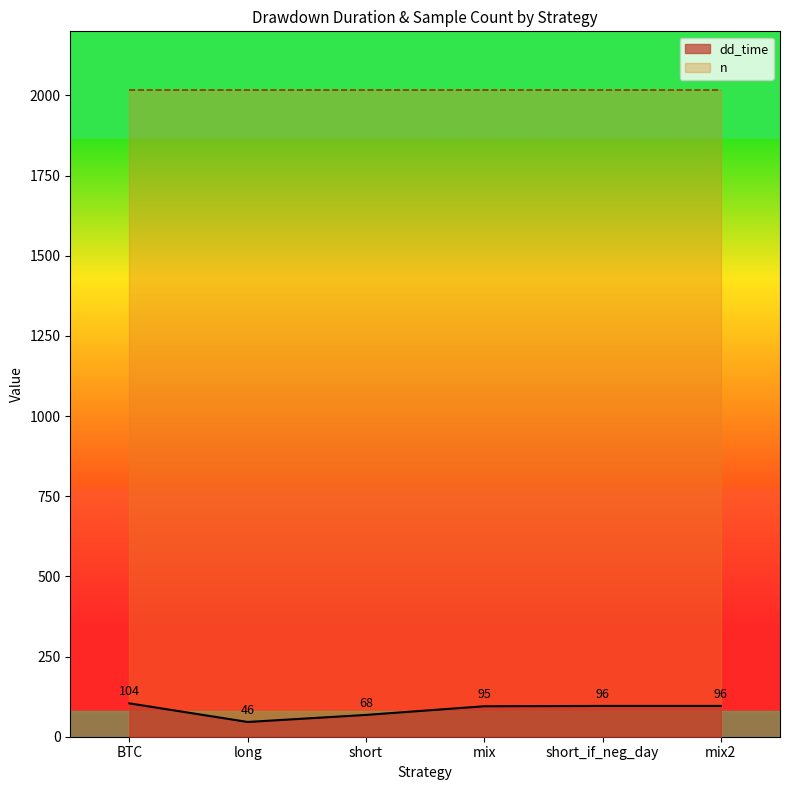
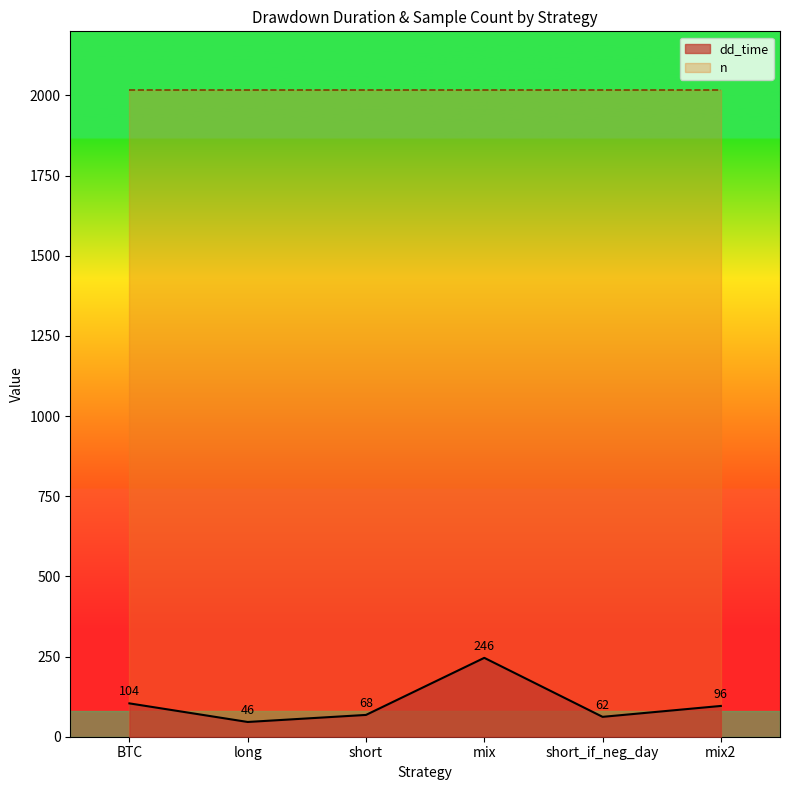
dd_time, mix: 95 -> 246
dd_time, short_if_neg_day: 96 -> 62
